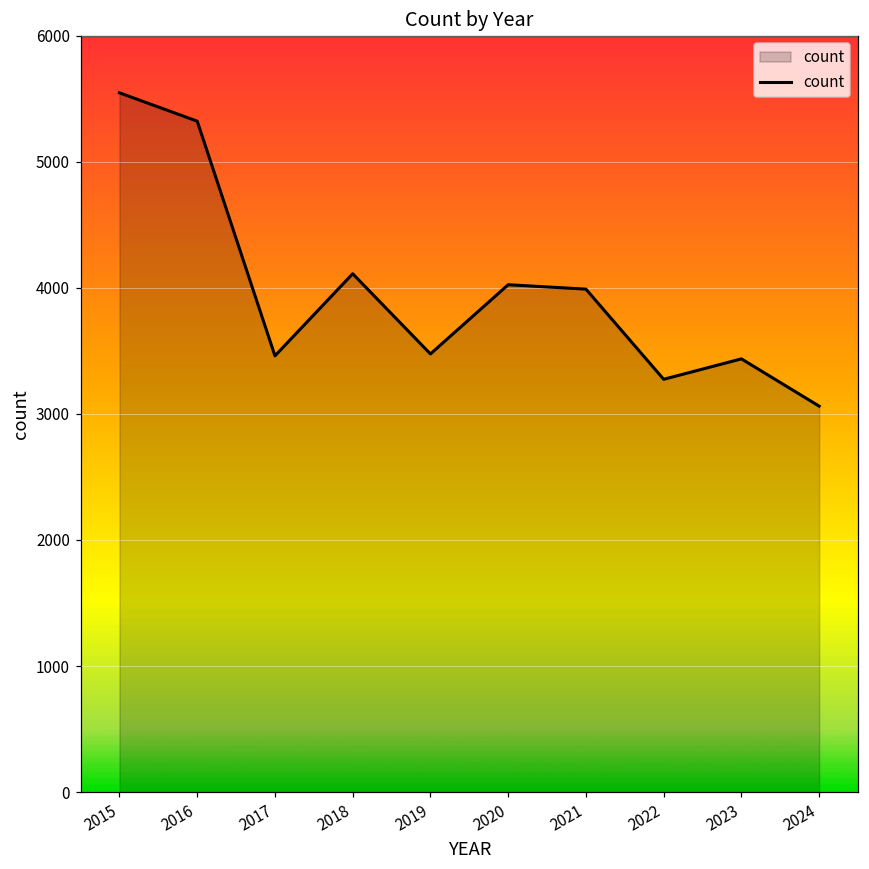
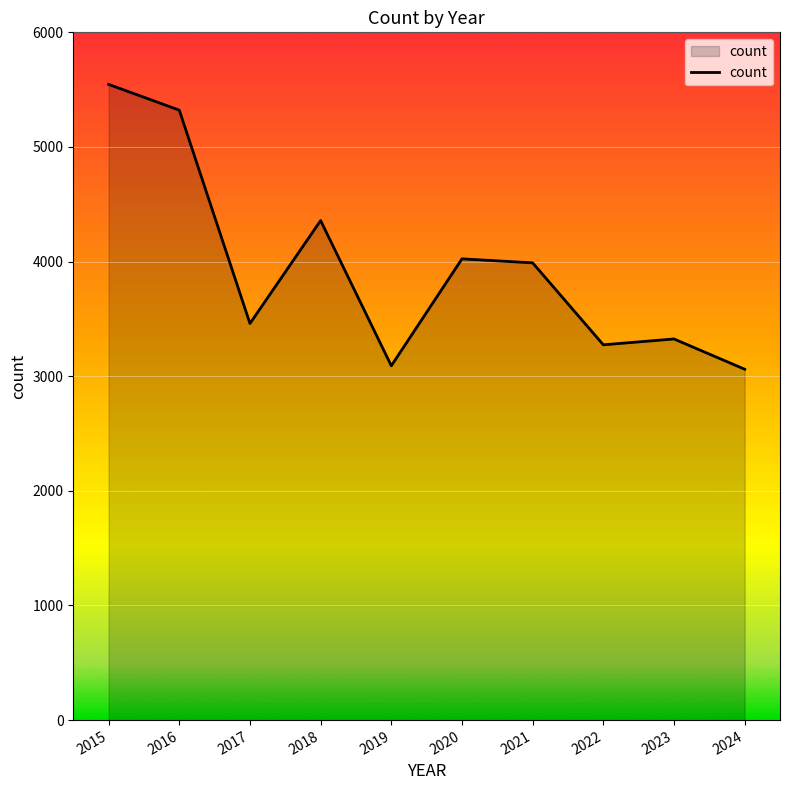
2018: 4110 -> 4360
2019: 3480 -> 3090
2023: 3440 -> 3330
